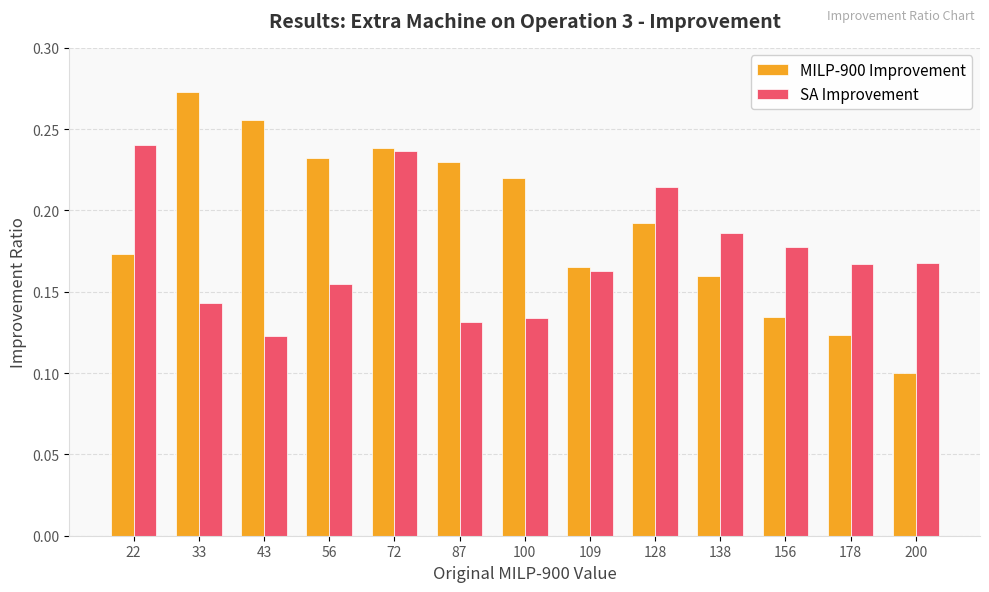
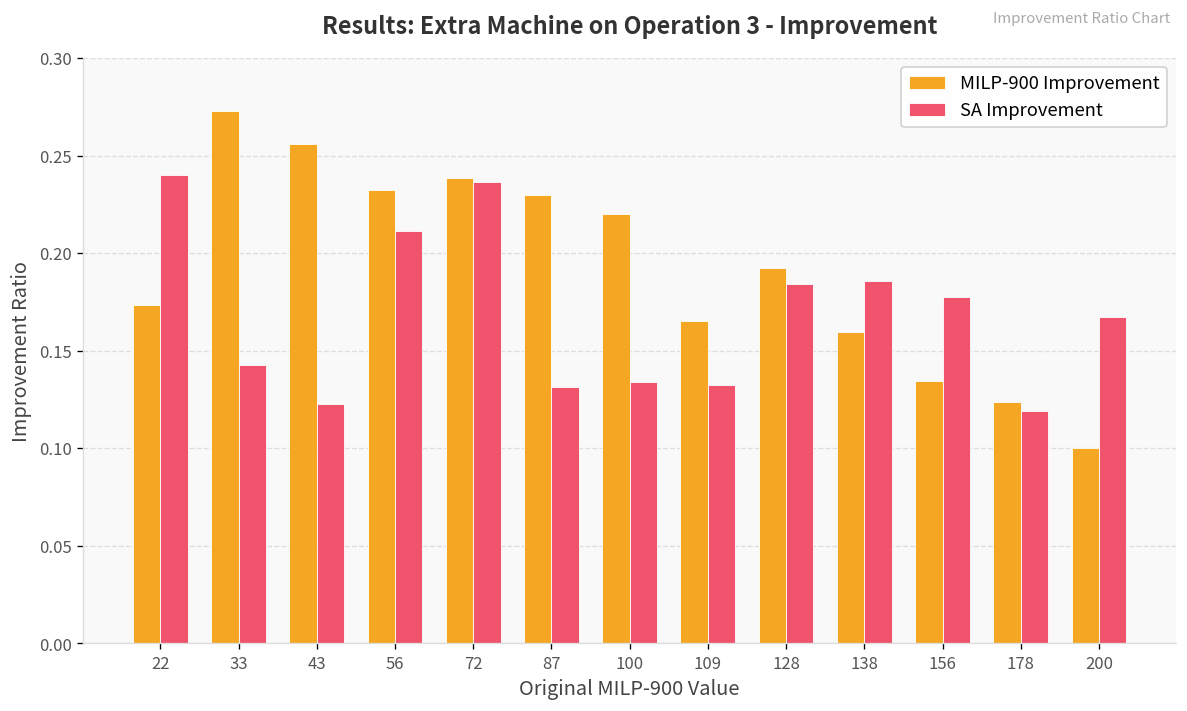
SA Improvement, 56: 0.155 -> 0.212
SA Improvement, 109: 0.163 -> 0.132
SA Improvement, 128: 0.214 -> 0.184
SA Improvement, 178: 0.167 -> 0.119
